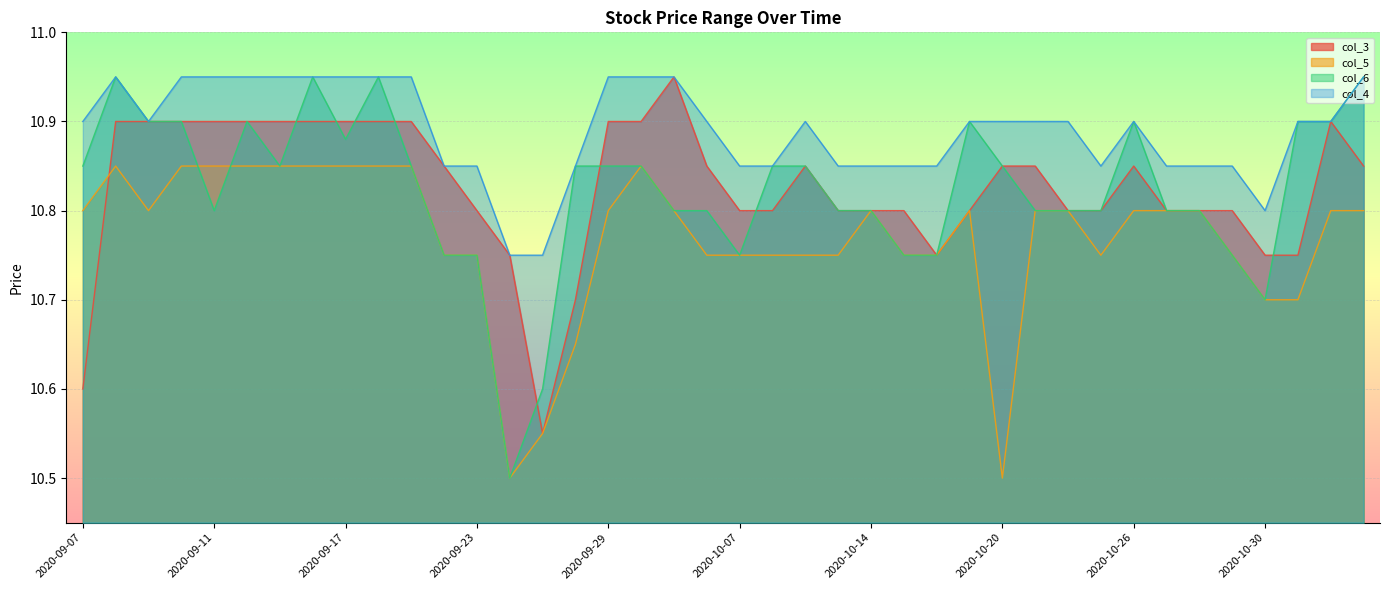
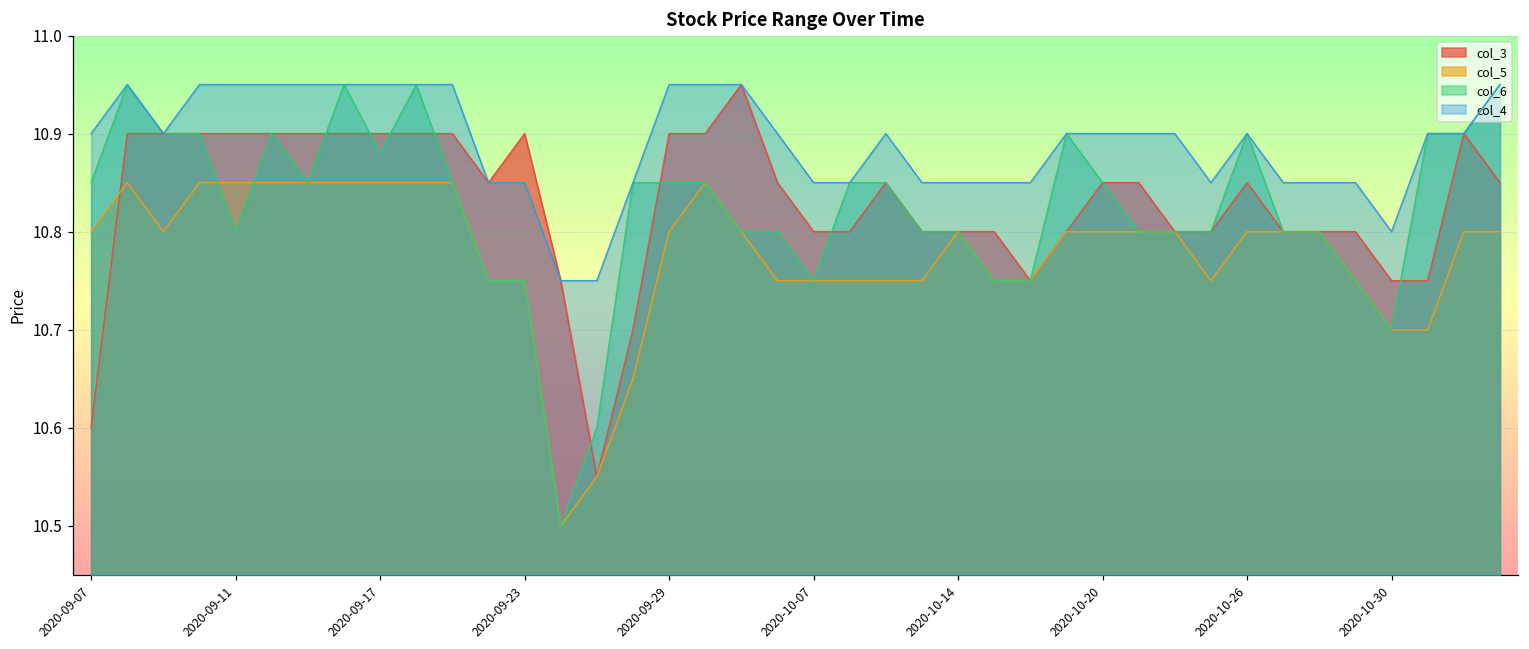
col_3, 2020-09-23: 10.8 -> 10.9
col_5, 2020-10-20: 10.5 -> 10.8
